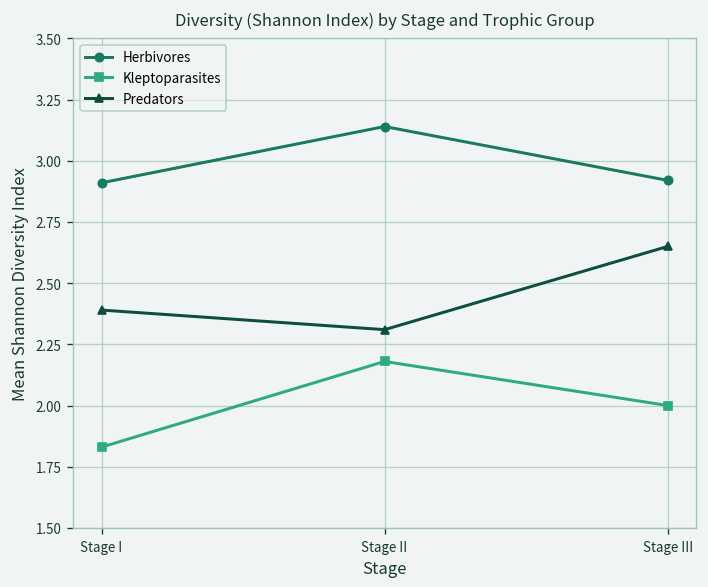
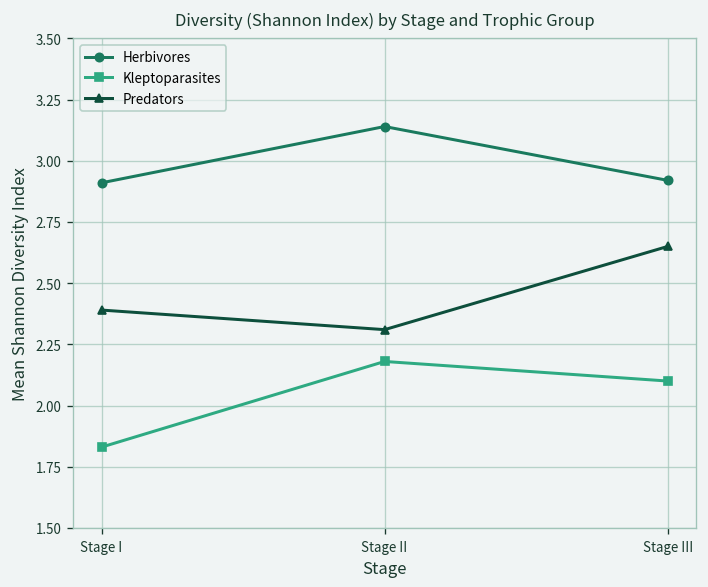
Kleptoparasites, Stage III: 2.0 -> 2.1
